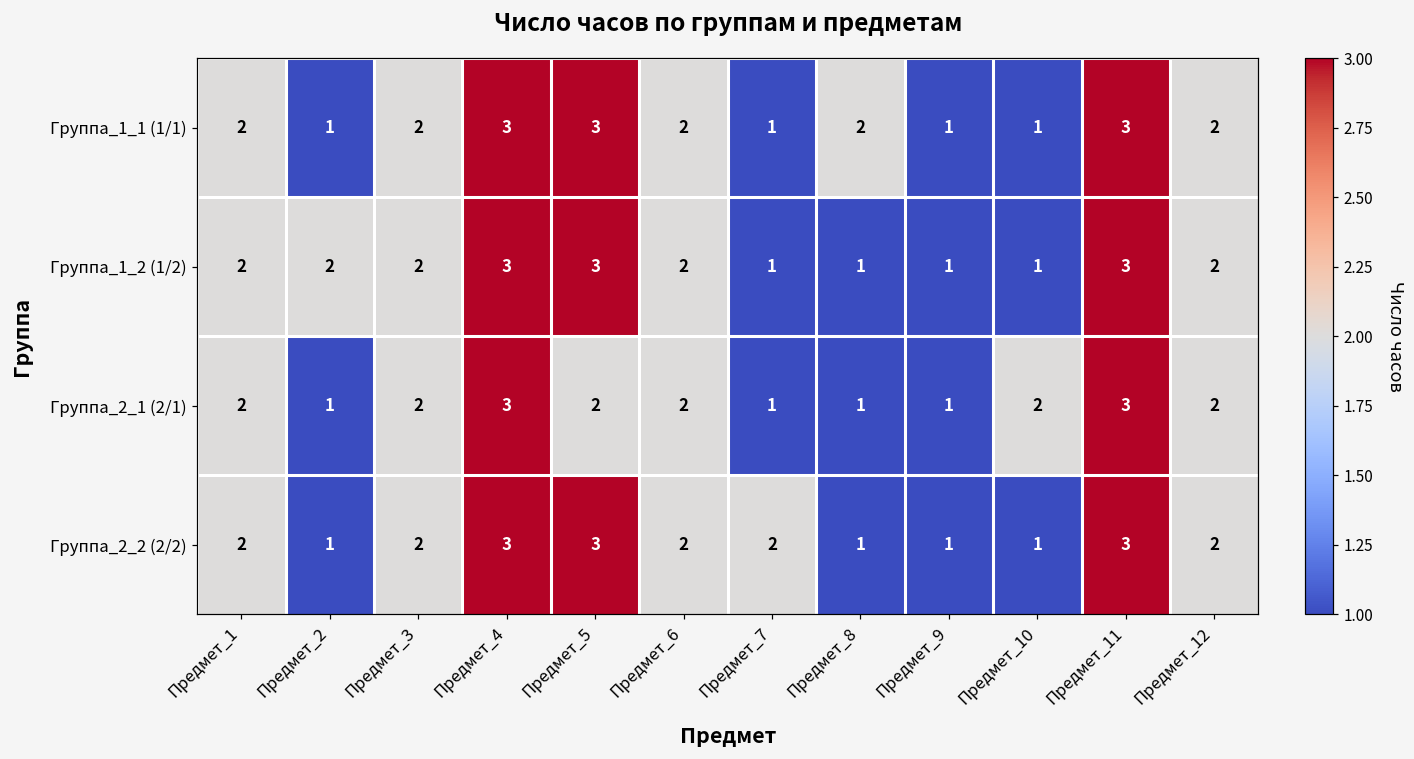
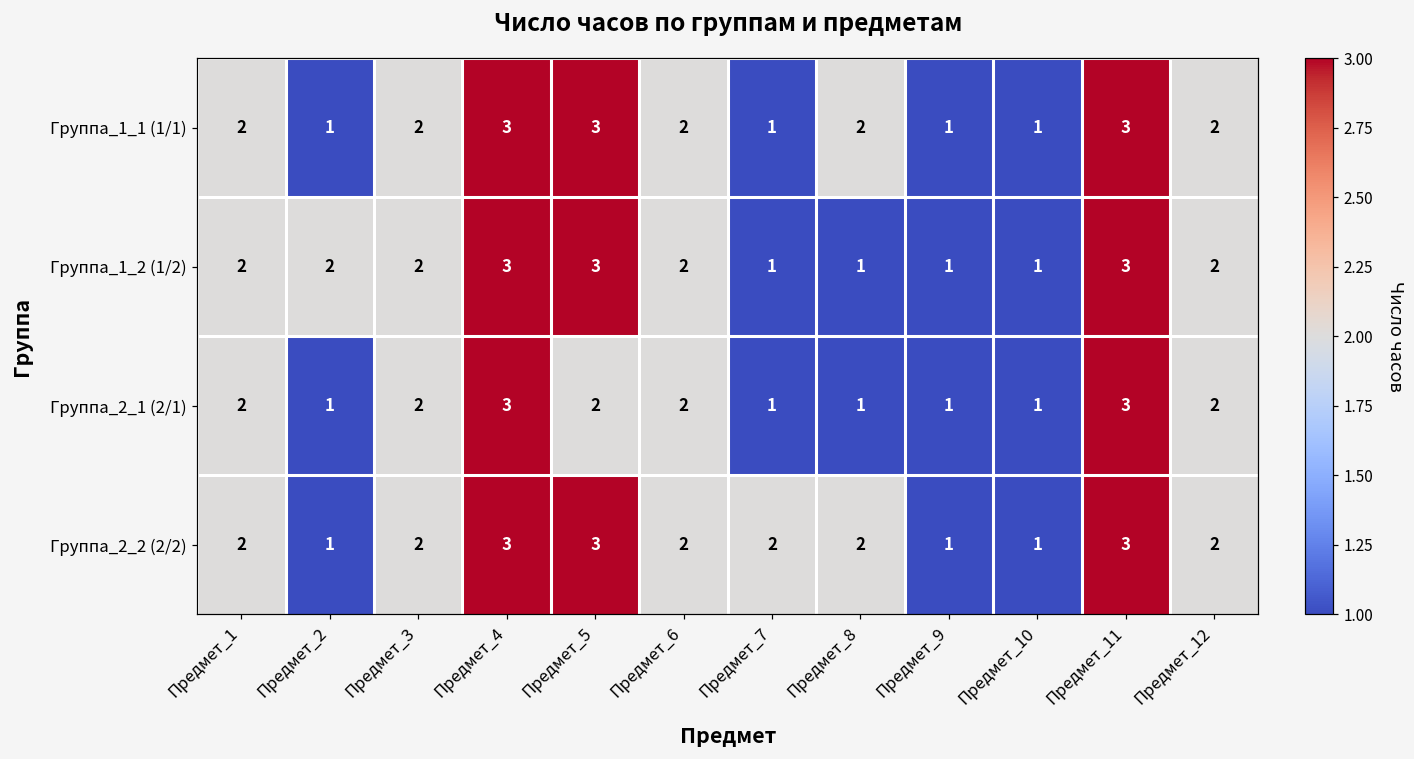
Группа_2_1 (2/1), Предмет_10: 2 -> 1
Группа_2_2 (2/2), Предмет_8: 1 -> 2
